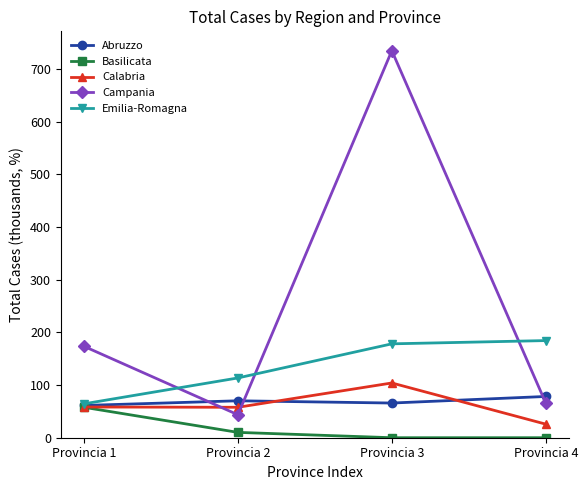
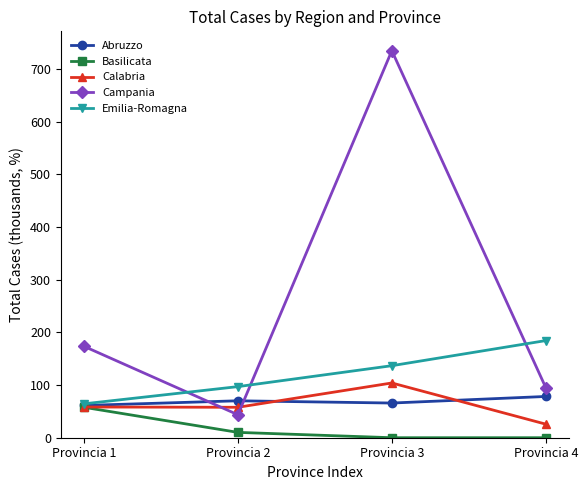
Emilia-Romagna, Provincia 2: 110 -> 100
Emilia-Romagna, Provincia 3: 180 -> 140
Campania, Provincia 4: 70 -> 100
